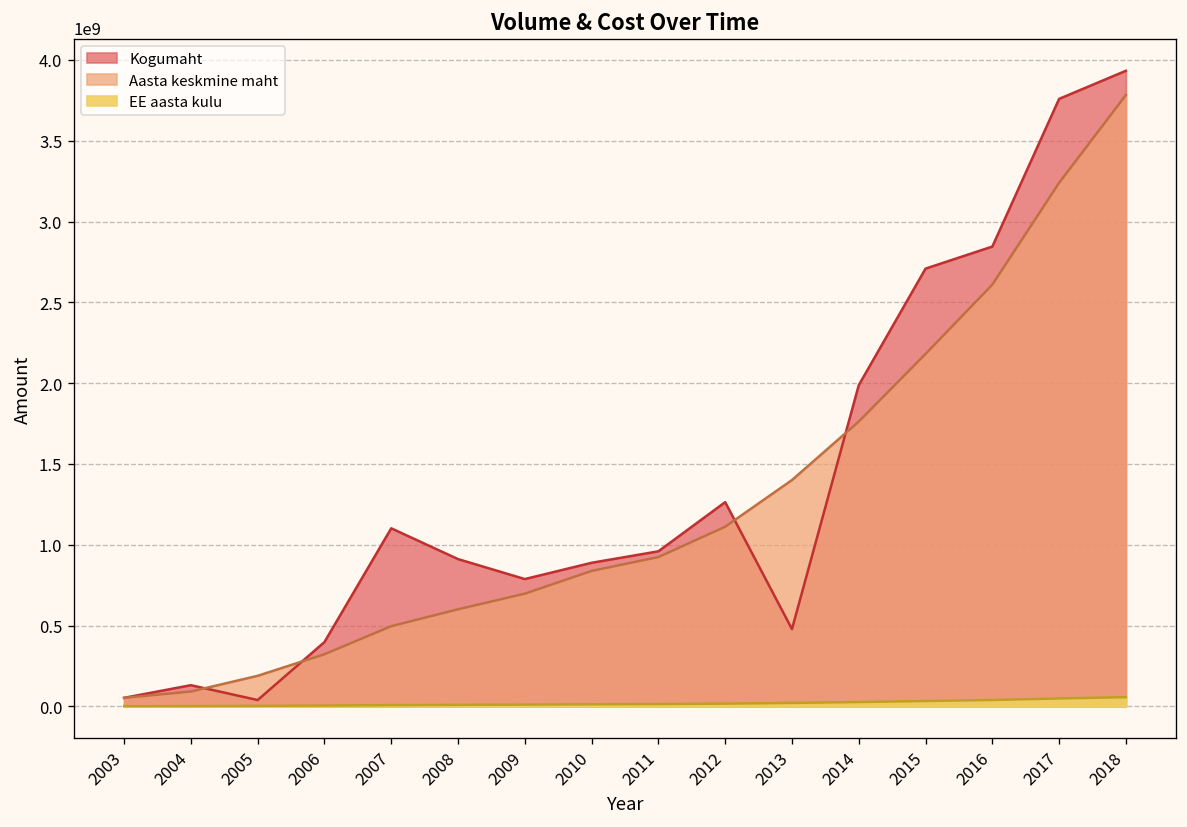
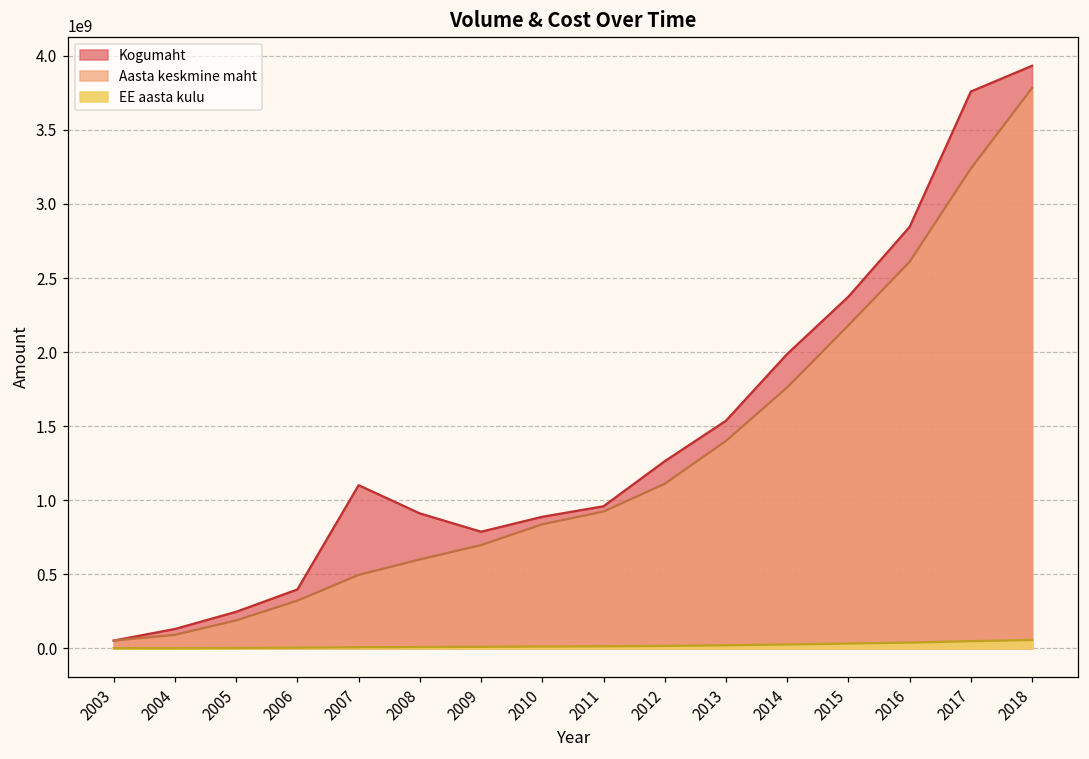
Kogumaht, 2005: 40000000 -> 250000000
Kogumaht, 2013: 480000000 -> 1540000000
Kogumaht, 2015: 2710000000 -> 2370000000
